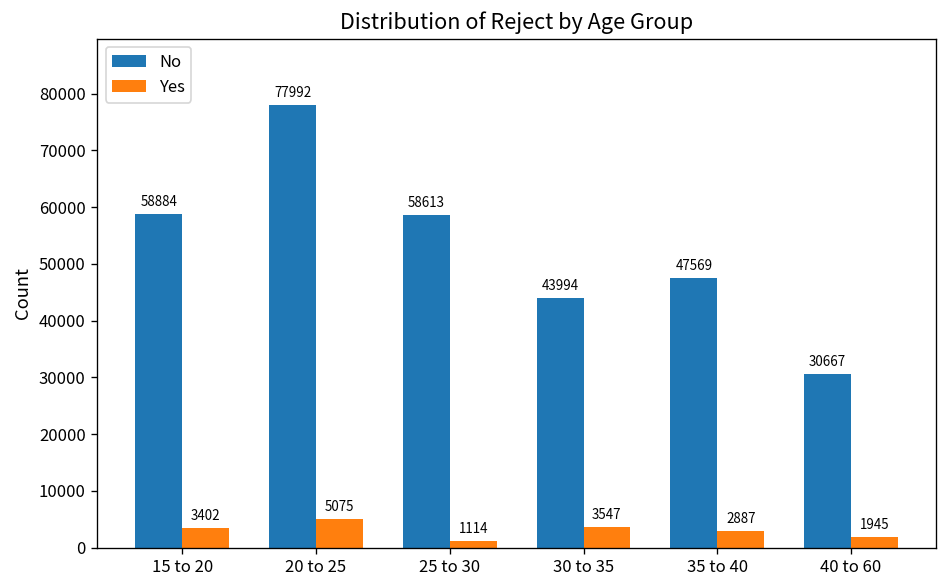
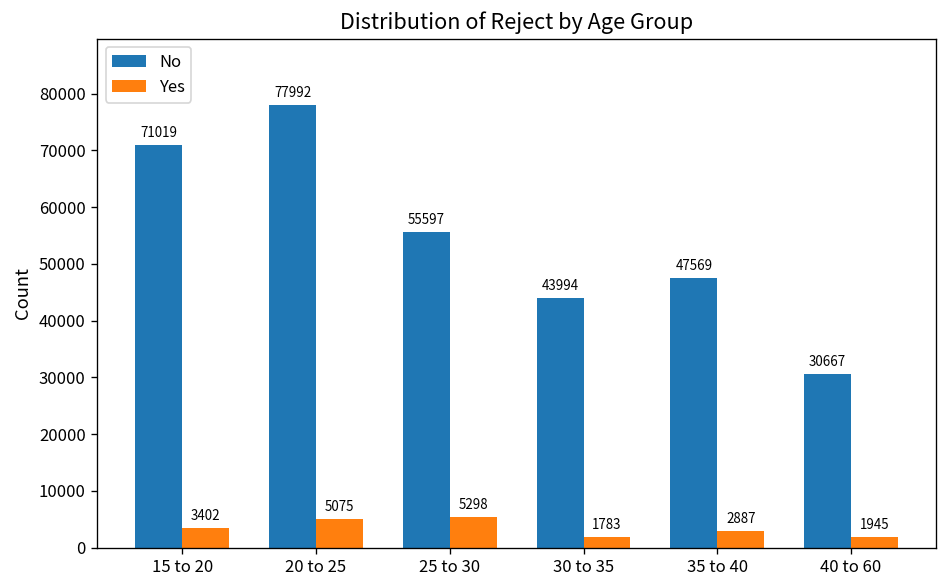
No, 15 to 20: 58884 -> 71019
No, 25 to 30: 58613 -> 55597
Yes, 25 to 30: 1114 -> 5298
Yes, 30 to 35: 3547 -> 1783
